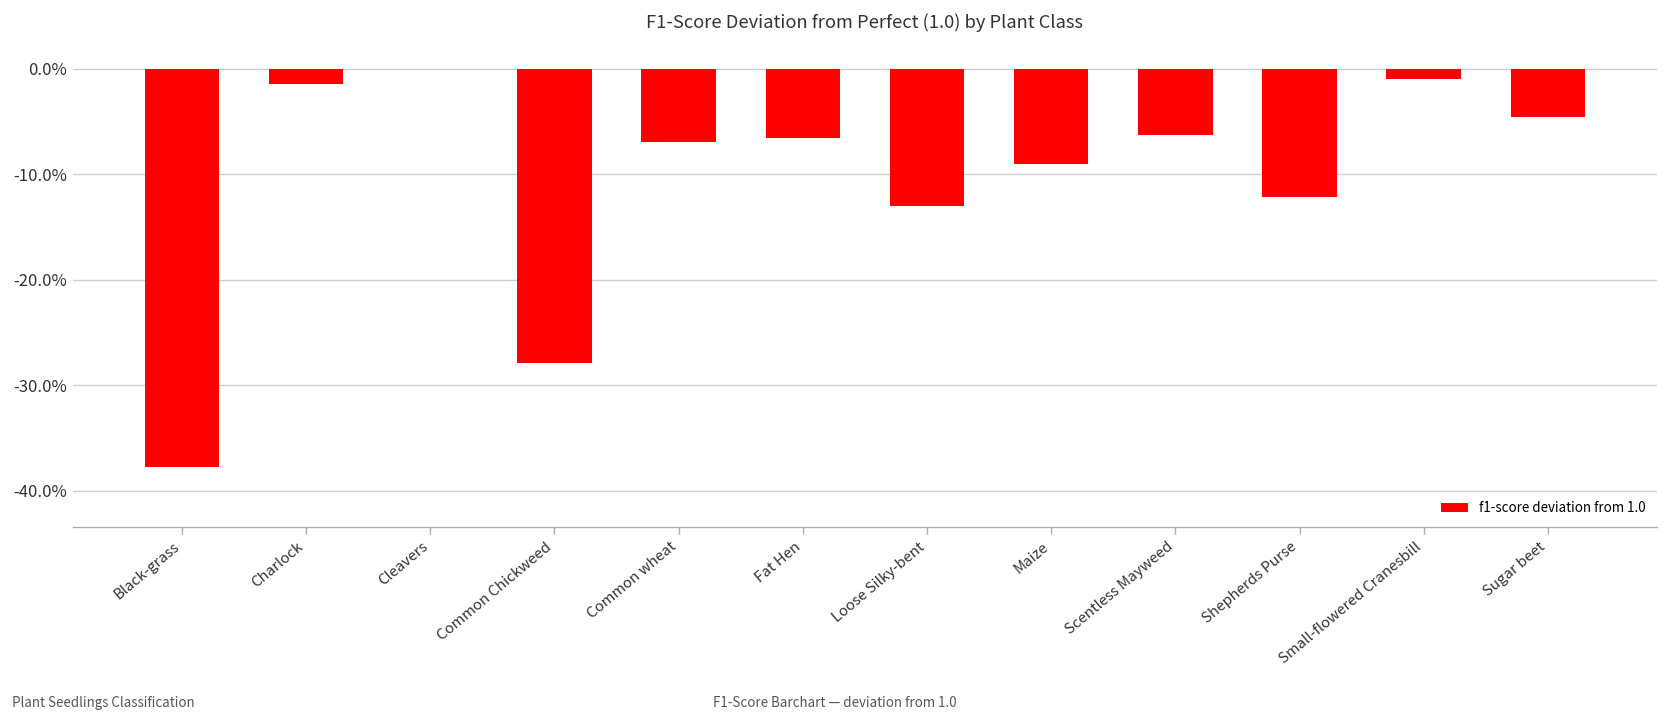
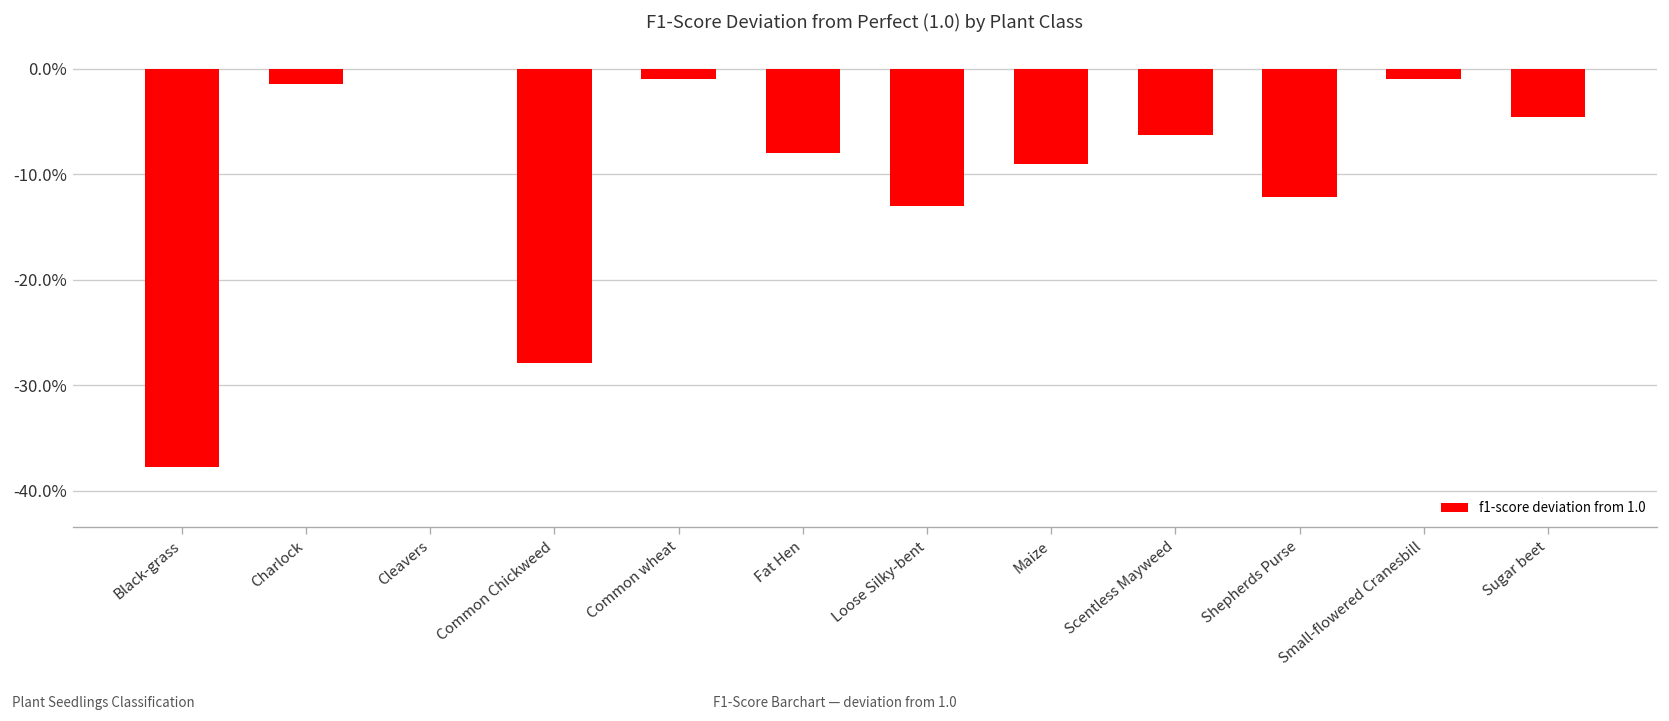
Common wheat: -7% -> -1%
Fat Hen: -7% -> -8%
